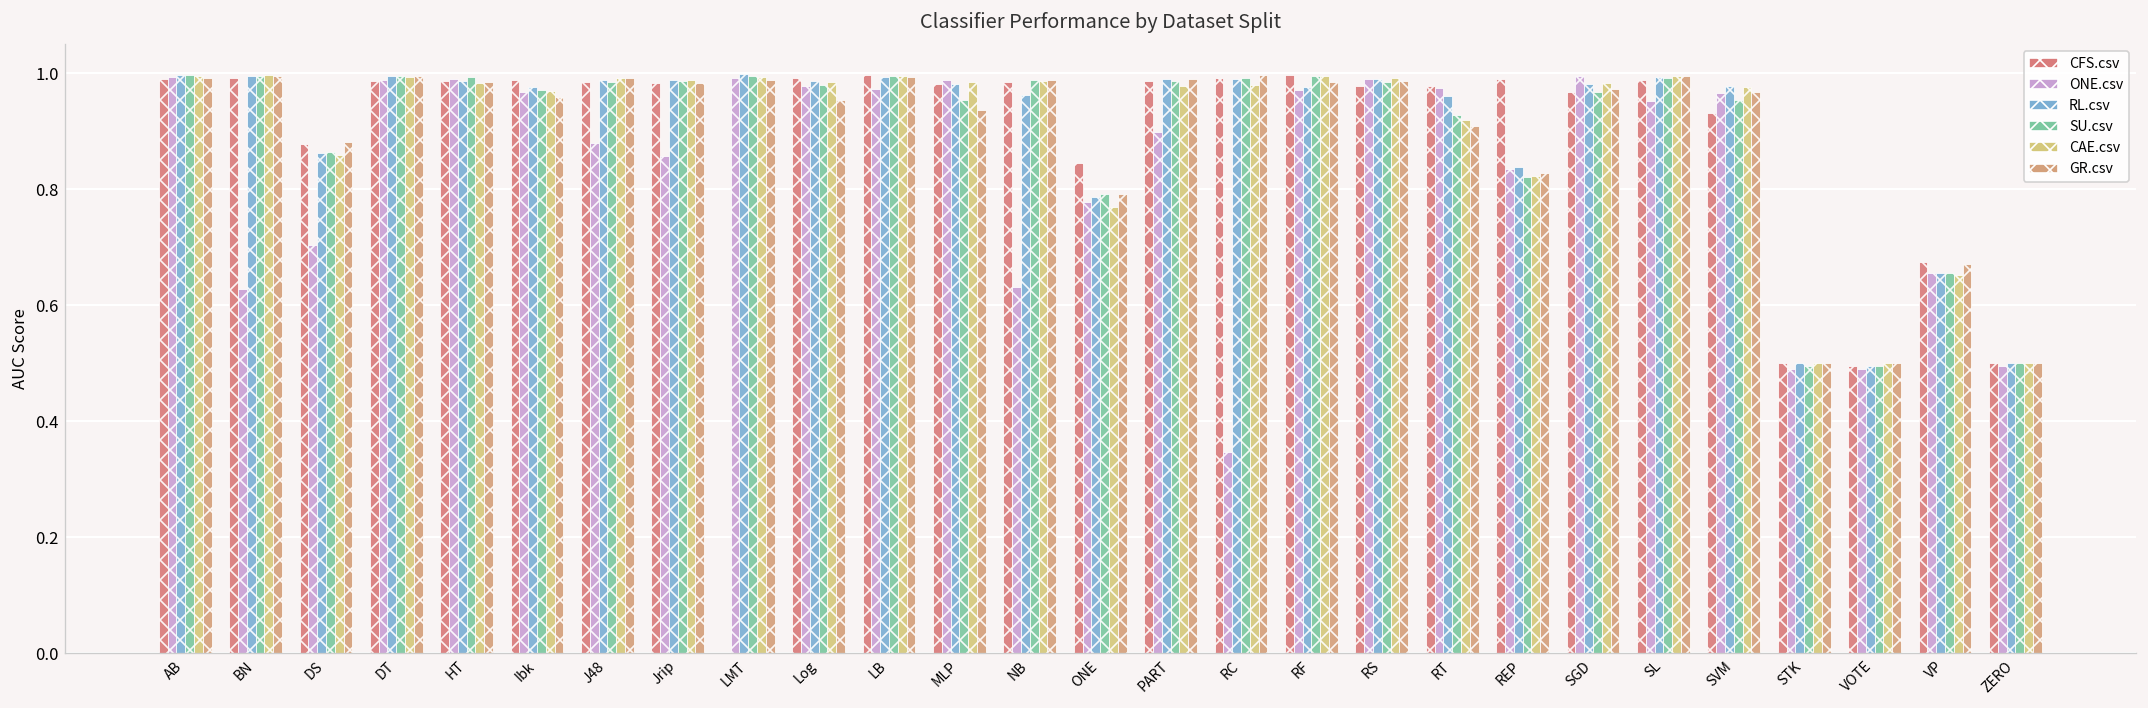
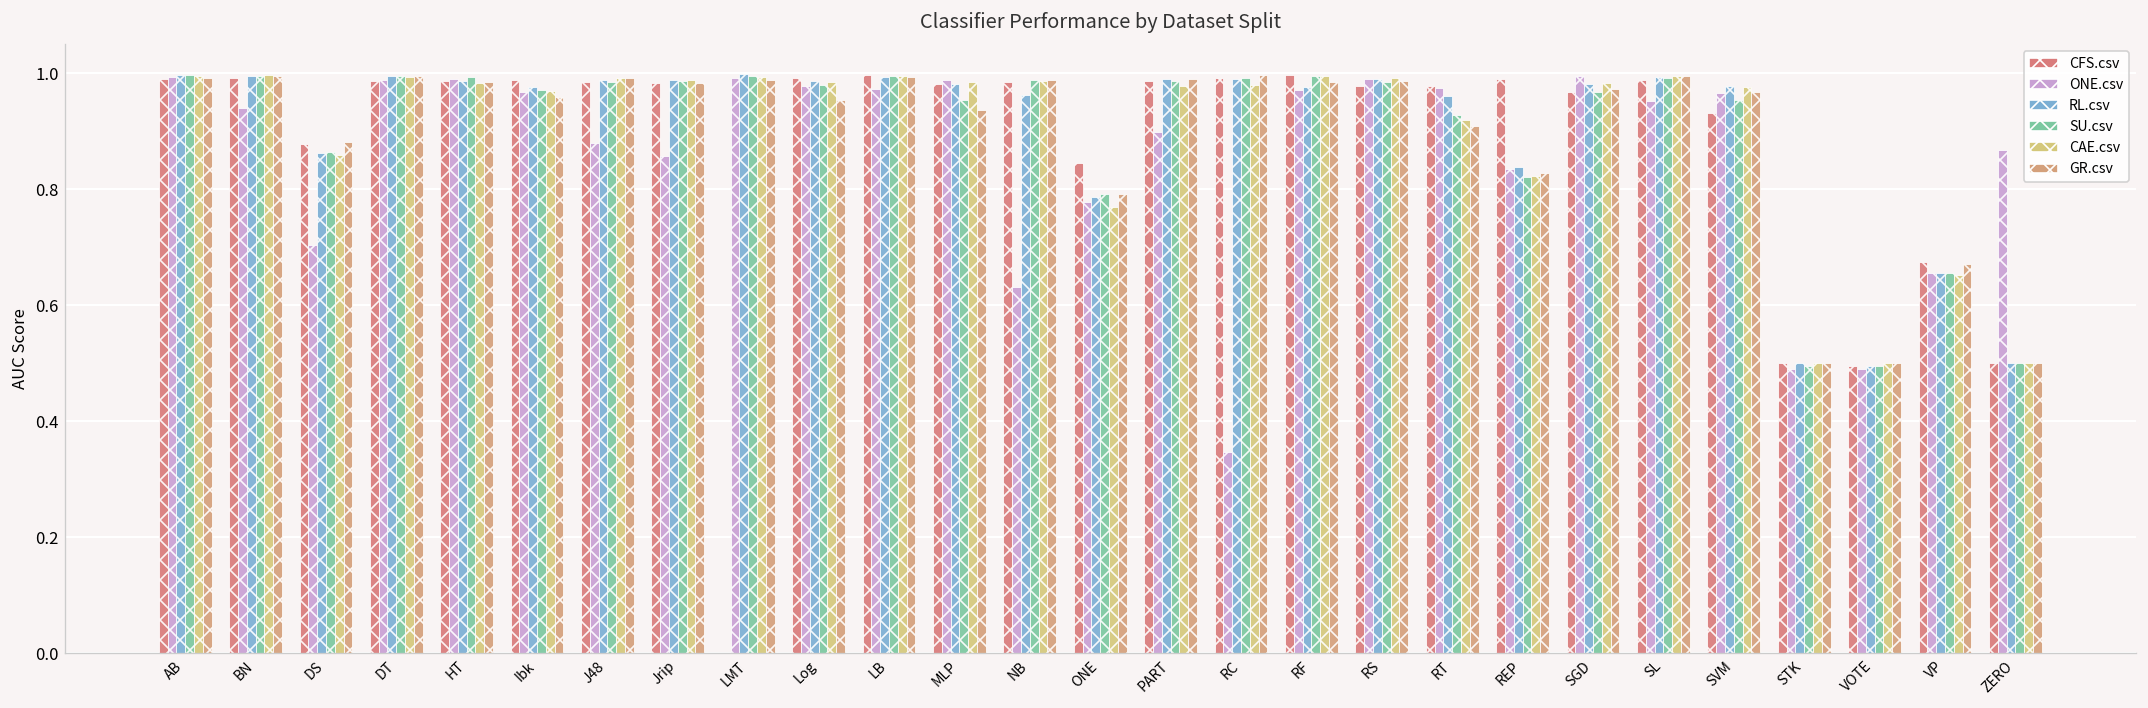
ONE.csv, BN: 0.63 -> 0.94
ONE.csv, ZERO: 0.50 -> 0.87
